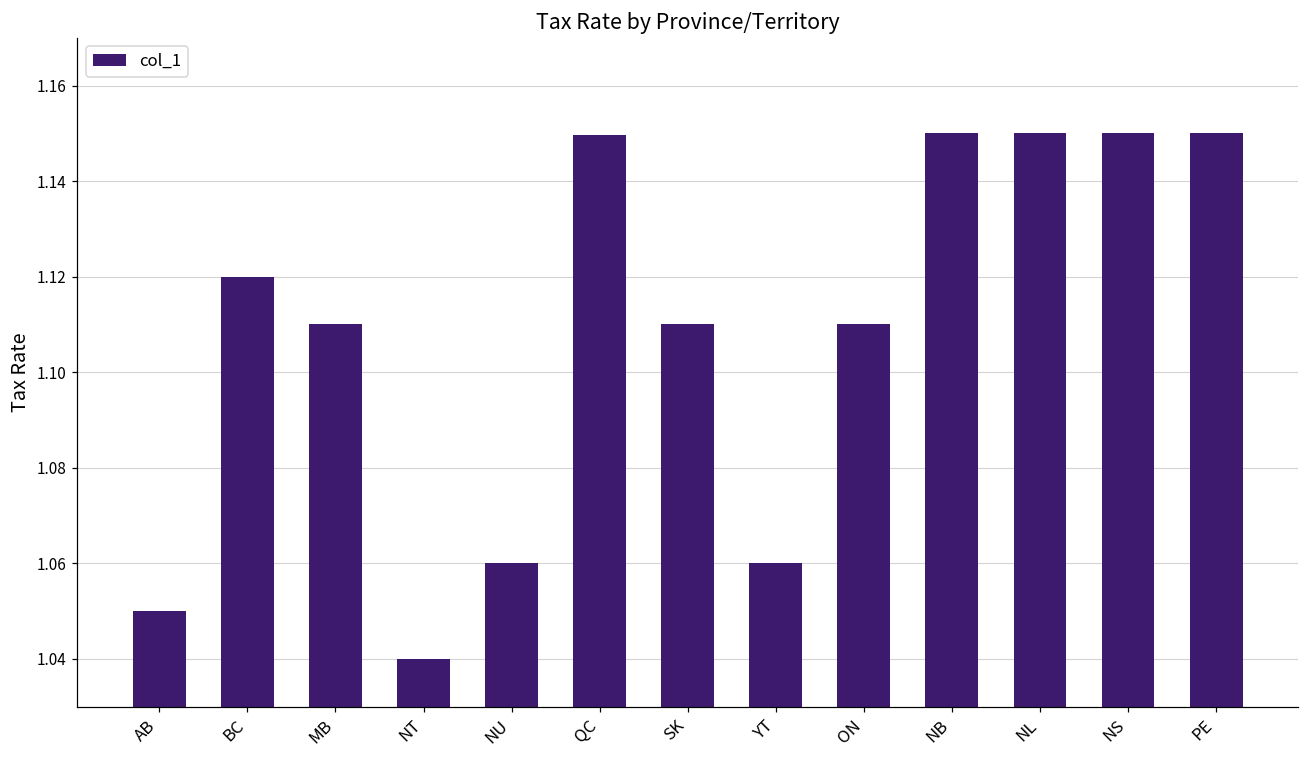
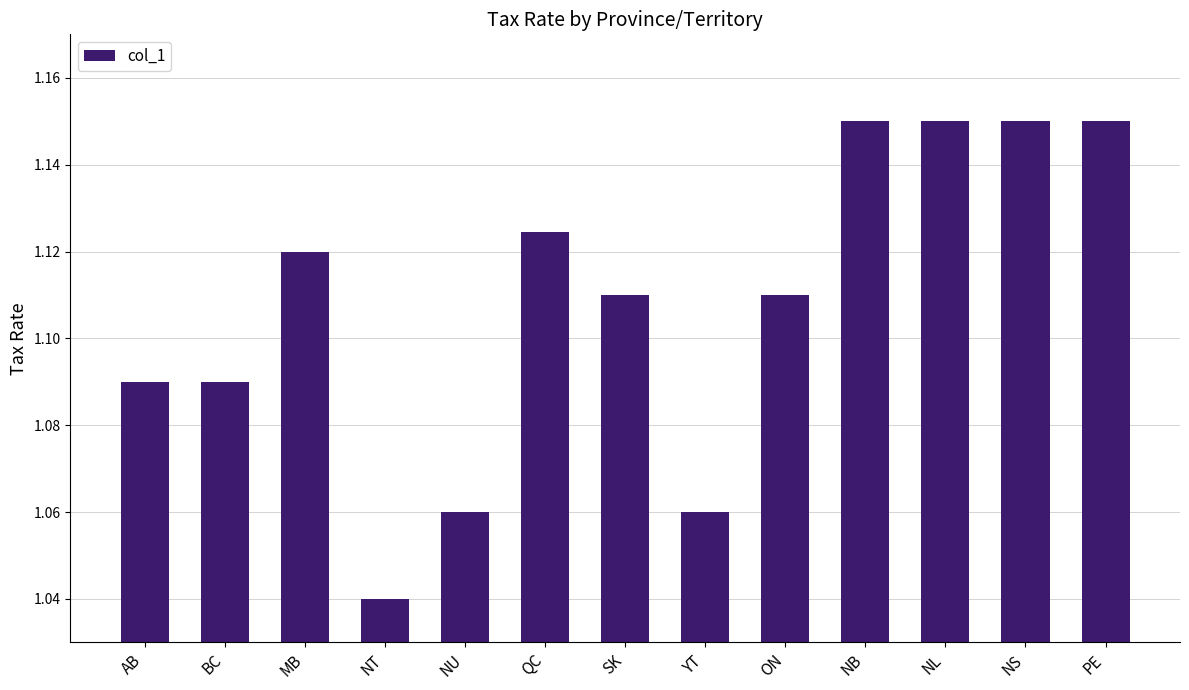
AB: 1.05 -> 1.09
BC: 1.12 -> 1.09
MB: 1.11 -> 1.12
QC: 1.150 -> 1.124
